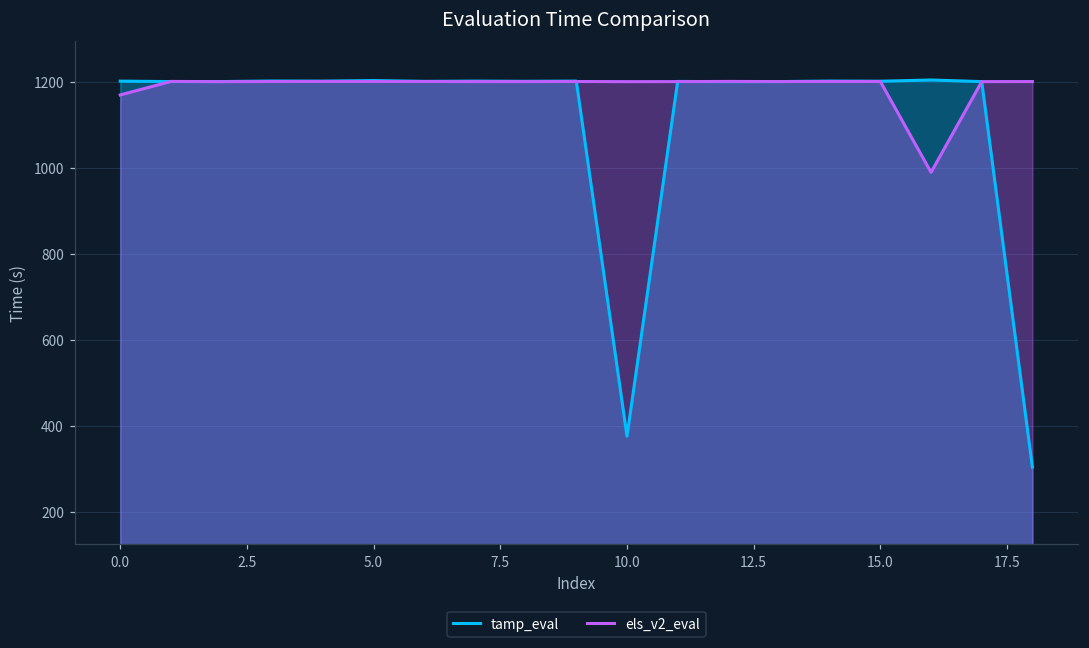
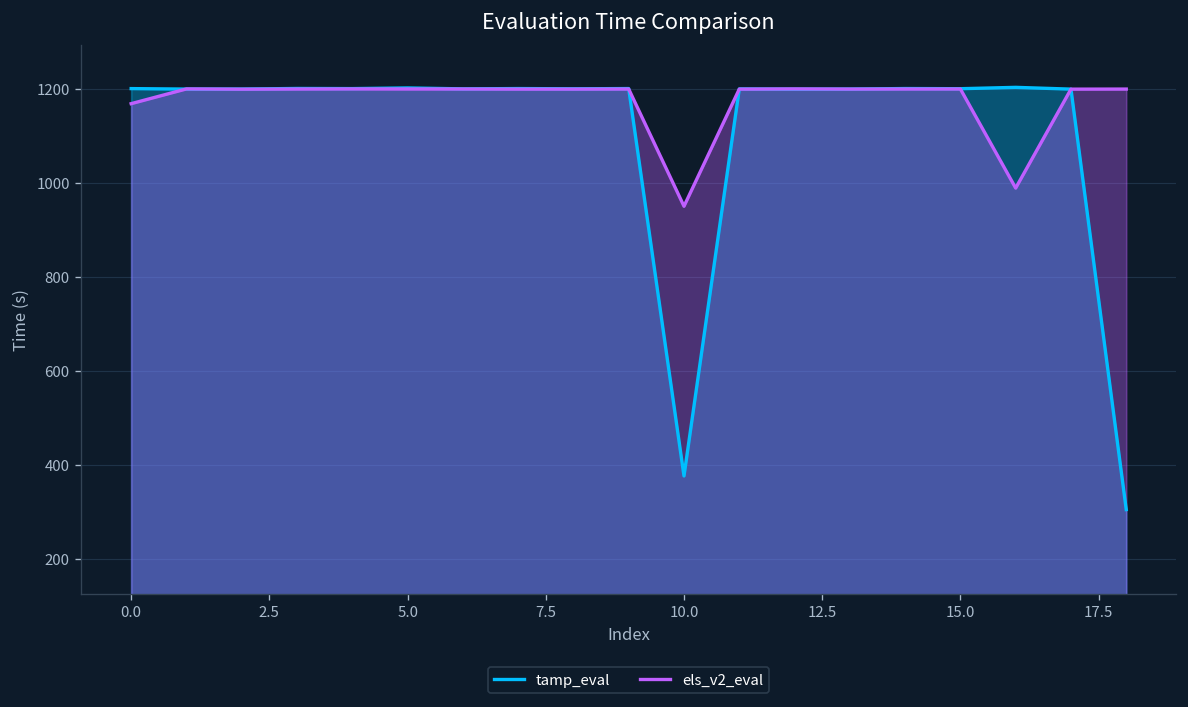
els_v2_eval, 10.0: 1200 -> 950
